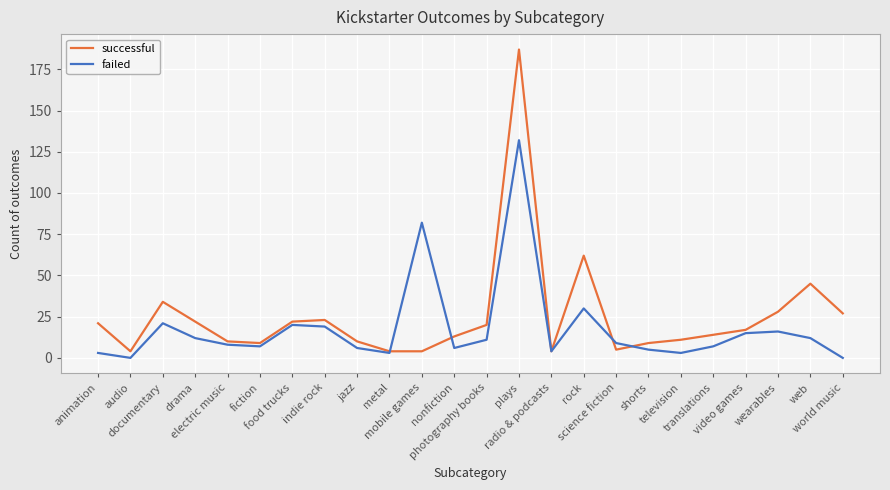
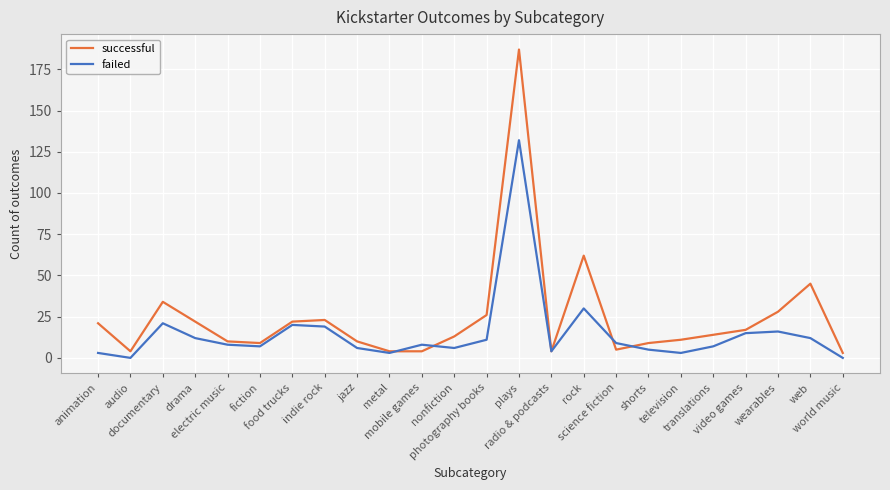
failed, mobile games: 82 -> 8
successful, photography books: 20 -> 26
successful, world music: 27 -> 3
